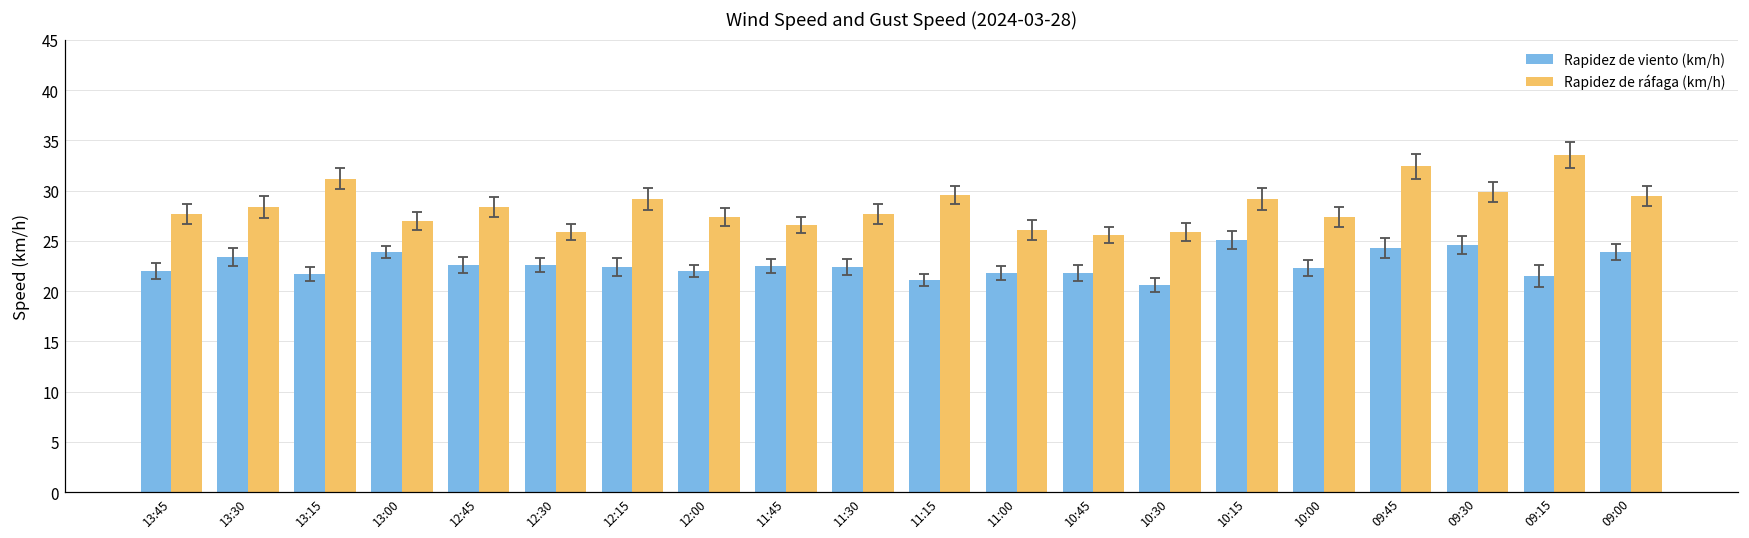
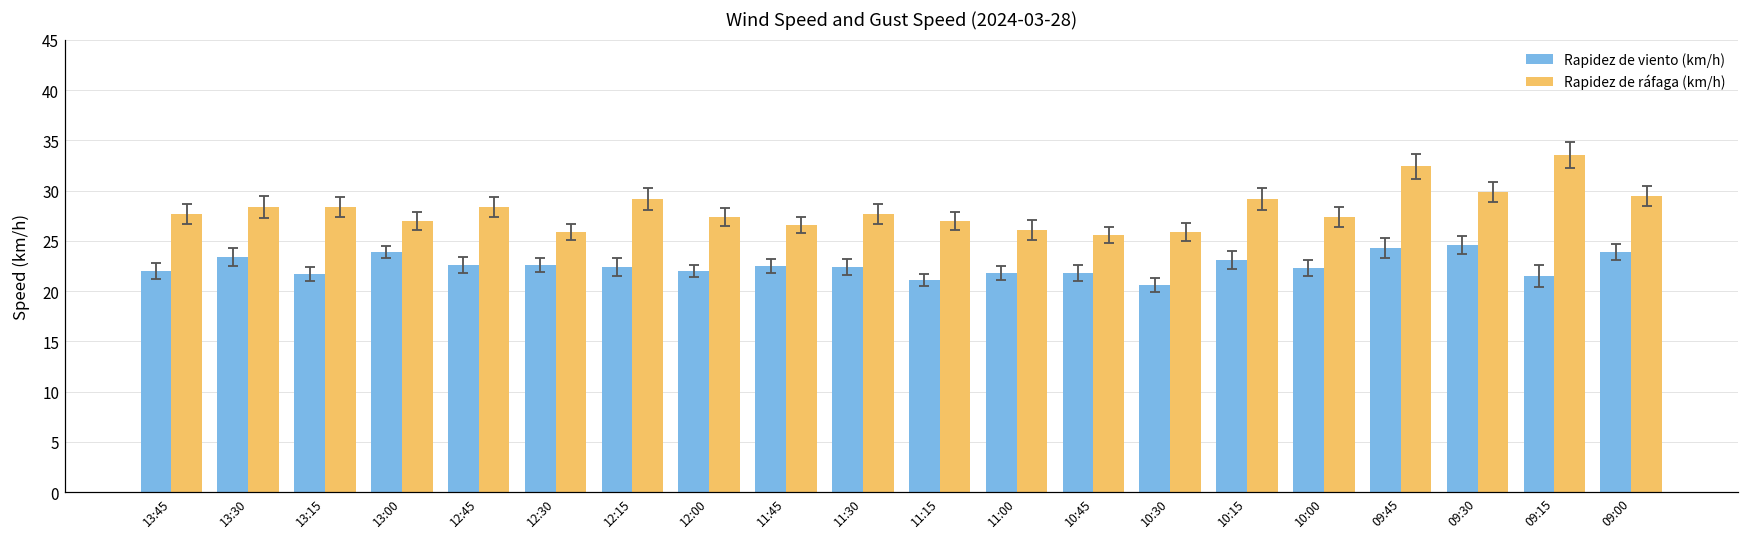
Rapidez de ráfaga (km/h), 13:15: 31 -> 28
Rapidez de ráfaga (km/h), 11:15: 30 -> 27
Rapidez de viento (km/h), 10:15: 25 -> 23
